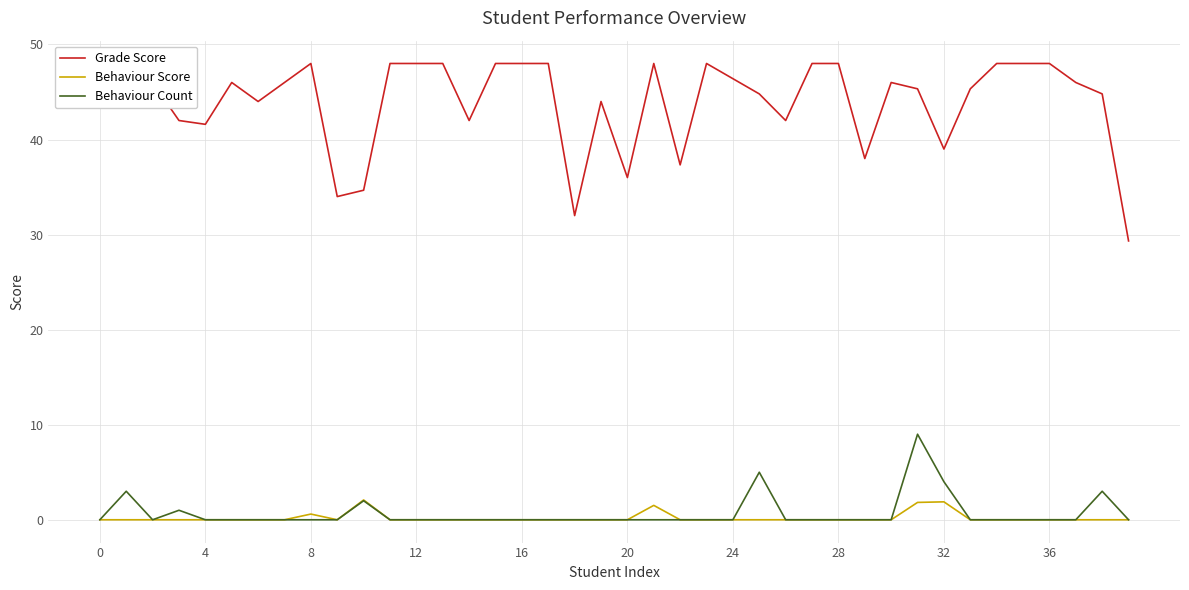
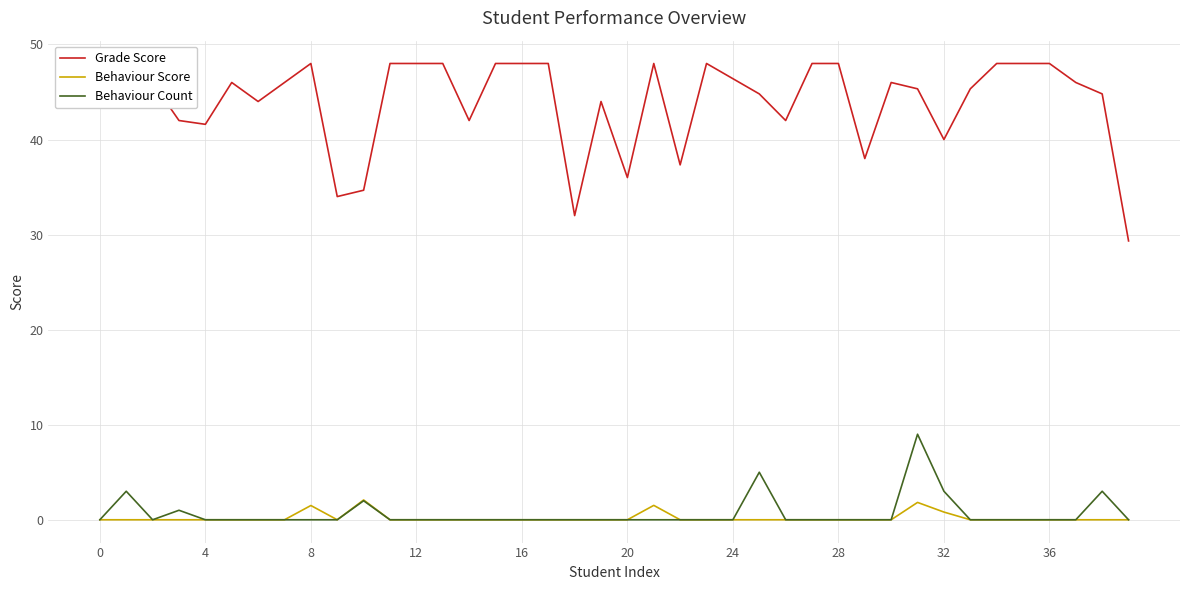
Behaviour Score, 8: 1 -> 2
Grade Score, 32: 39 -> 40
Behaviour Score, 32: 2 -> 1
Behaviour Count, 32: 4 -> 3
